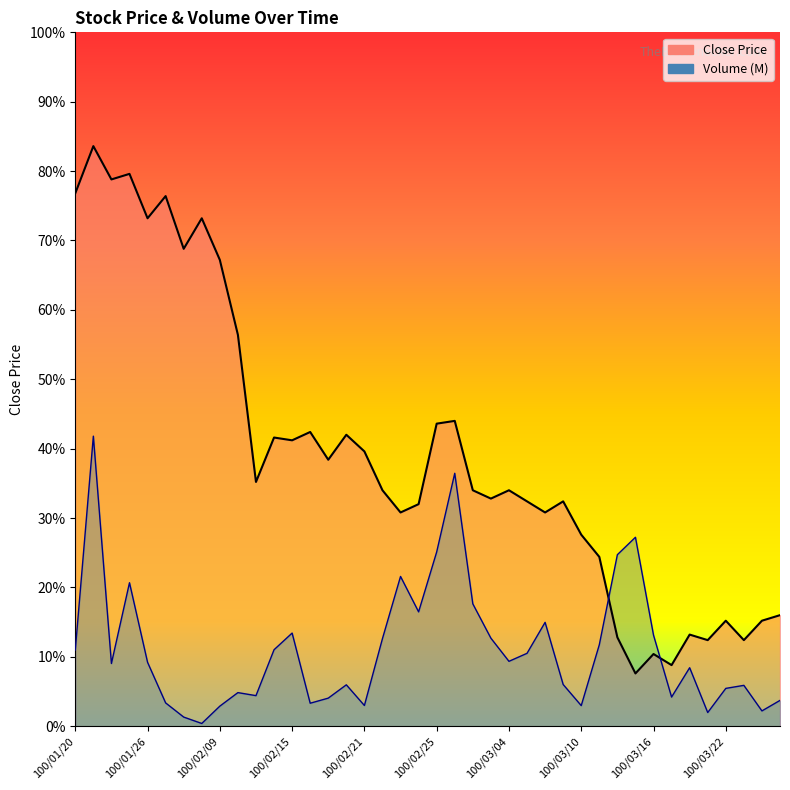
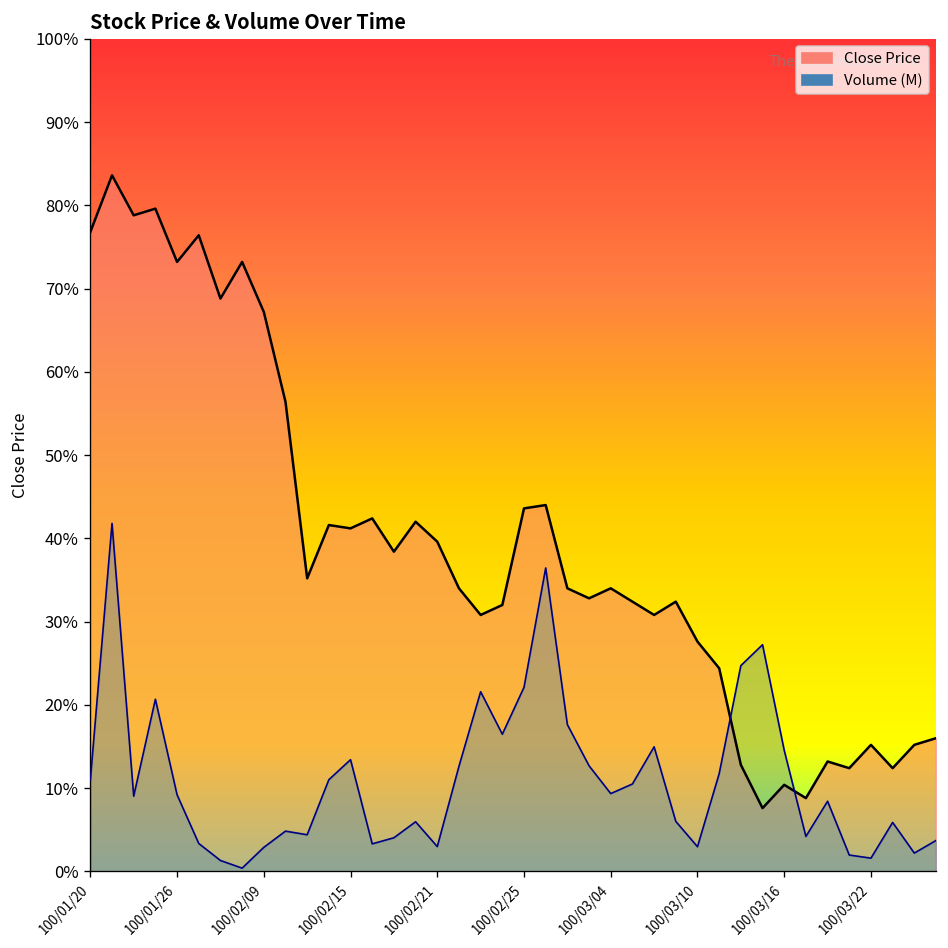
Volume (M), 100/02/25: 25% -> 22%
Volume (M), 100/03/16: 13% -> 15%
Volume (M), 100/03/22: 5% -> 2%
